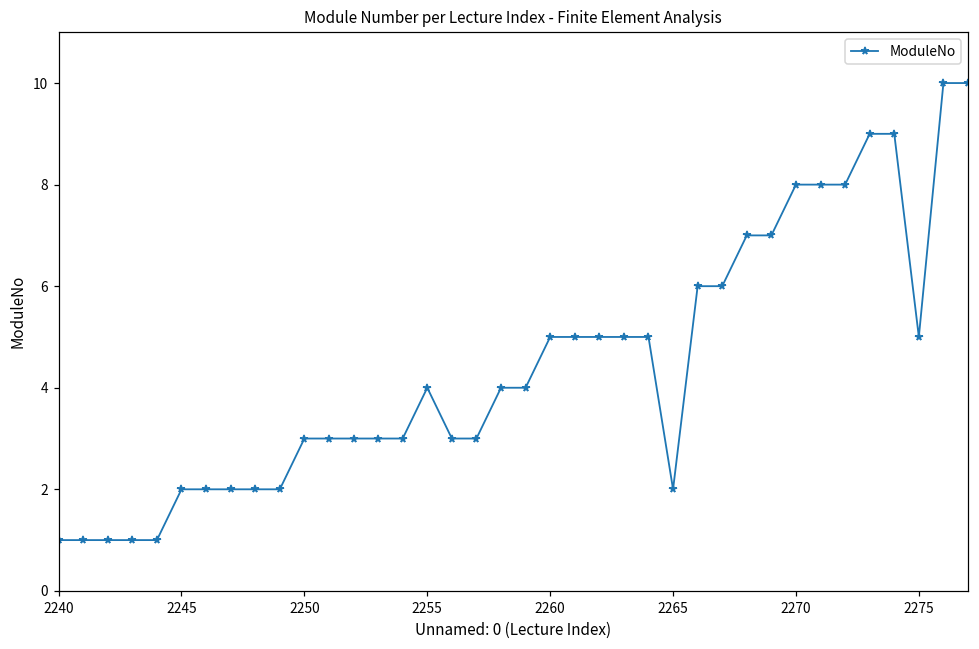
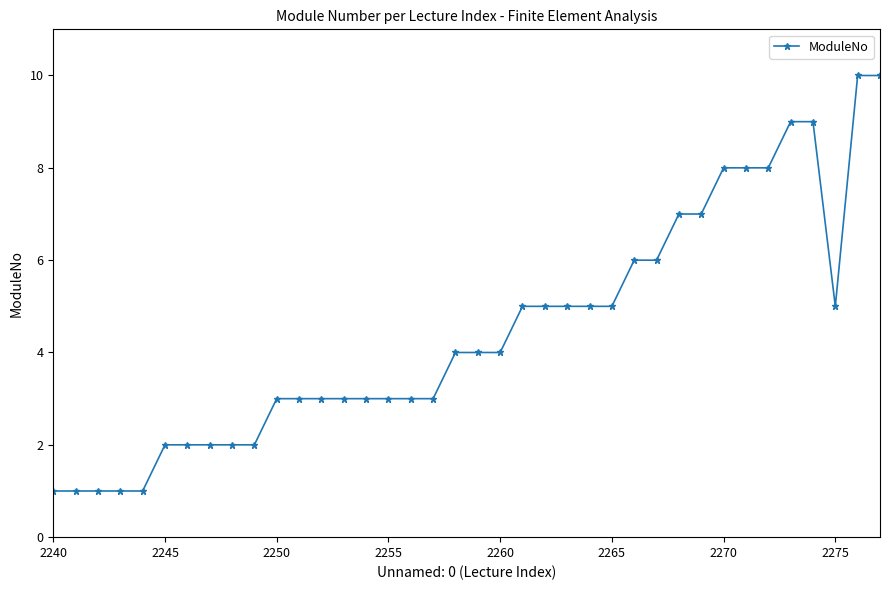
2255: 4 -> 3
2260: 5 -> 4
2265: 2 -> 5
